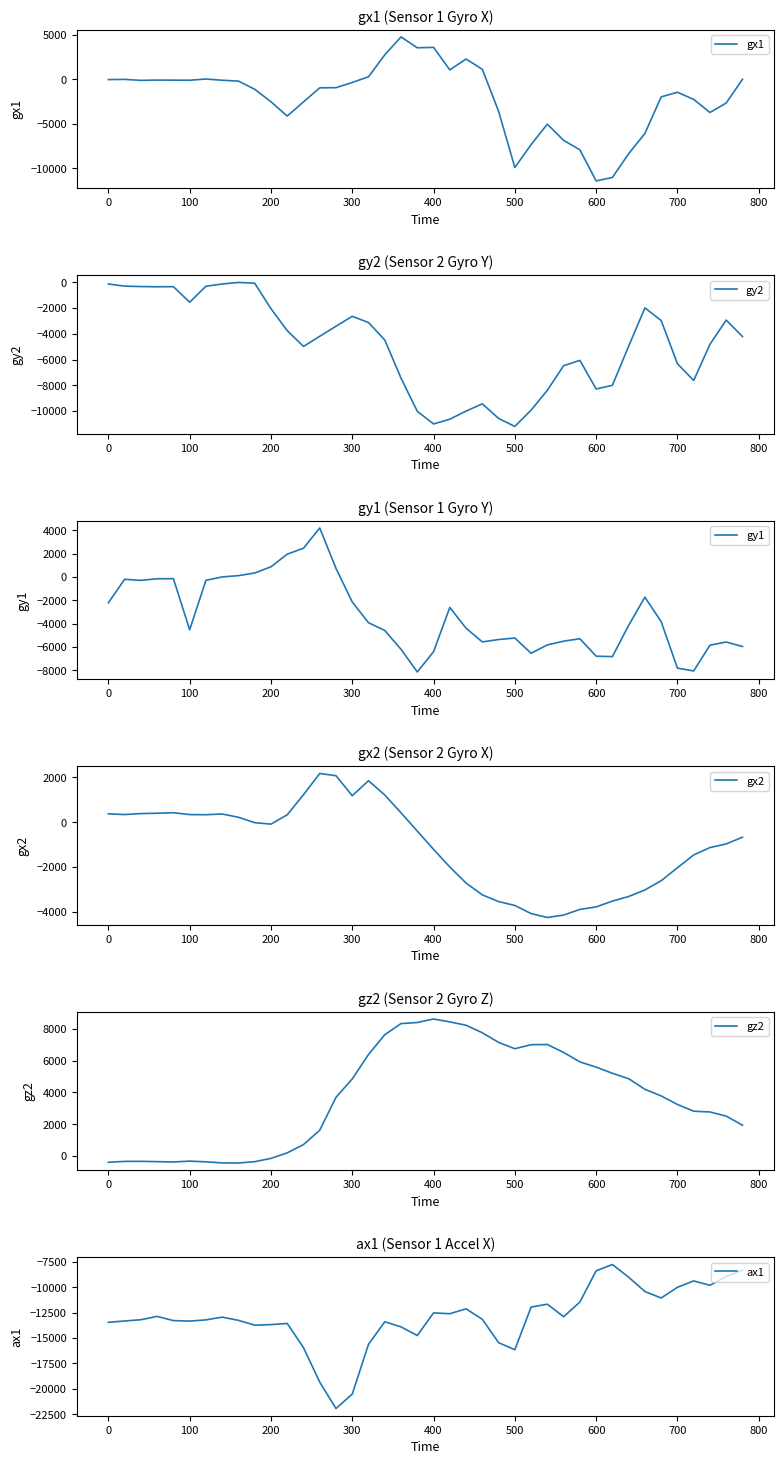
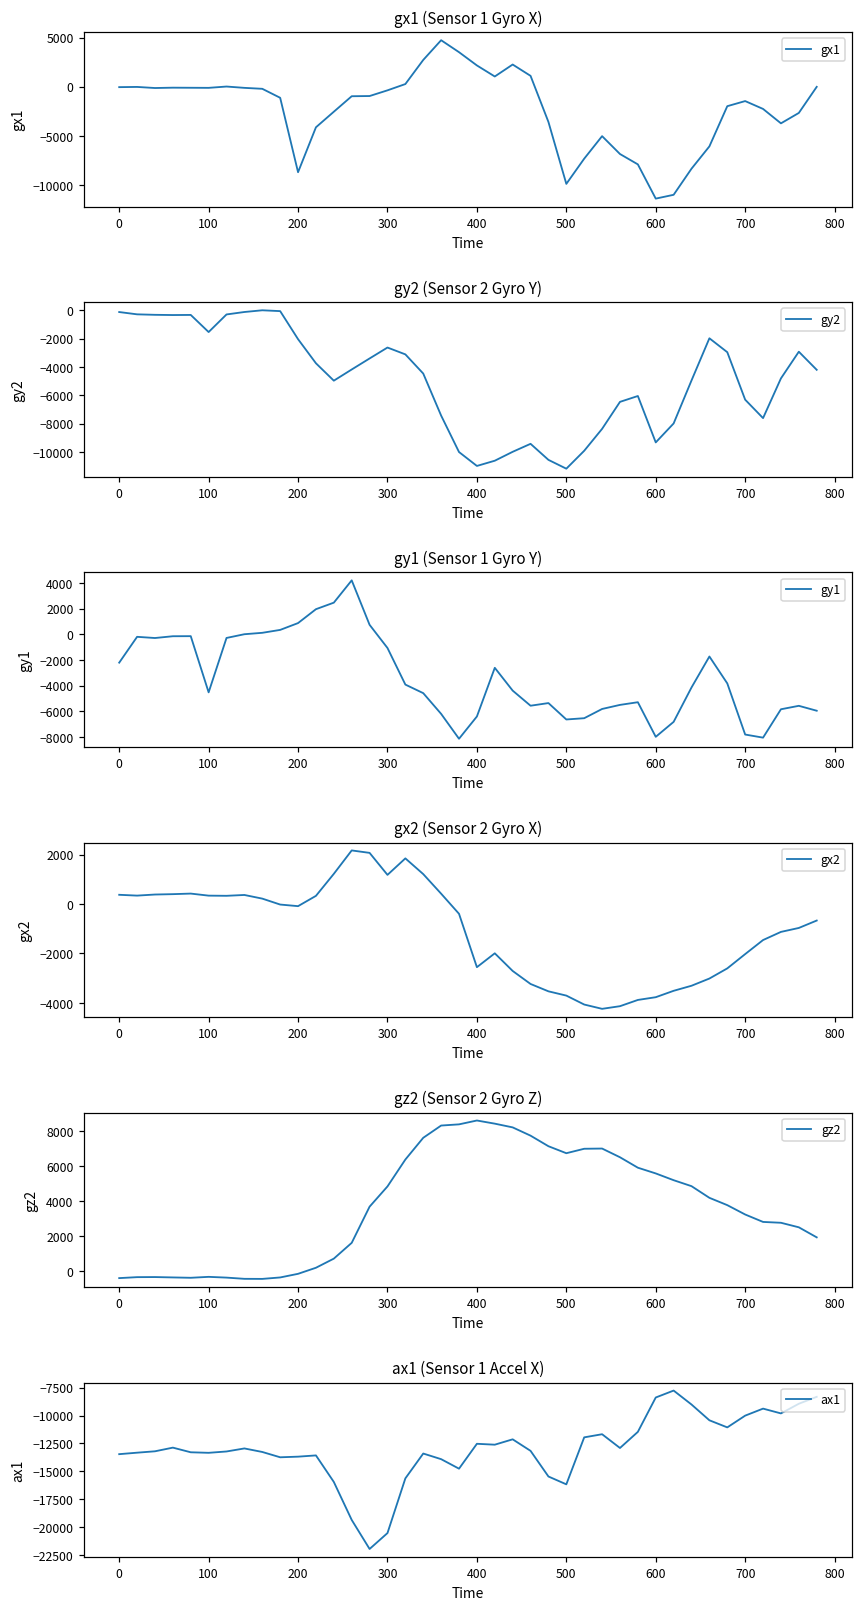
gx1 (Sensor 1 Gyro X), 200: -3000 -> -9000
gx1 (Sensor 1 Gyro X), 400: 4000 -> 2000
gy2 (Sensor 2 Gyro Y), 600: -8300 -> -9300
gy1 (Sensor 1 Gyro Y), 300: -2200 -> -1100
gy1 (Sensor 1 Gyro Y), 500: -5200 -> -6600
gy1 (Sensor 1 Gyro Y), 600: -6800 -> -8000
gx2 (Sensor 2 Gyro X), 400: -1200 -> -2600
